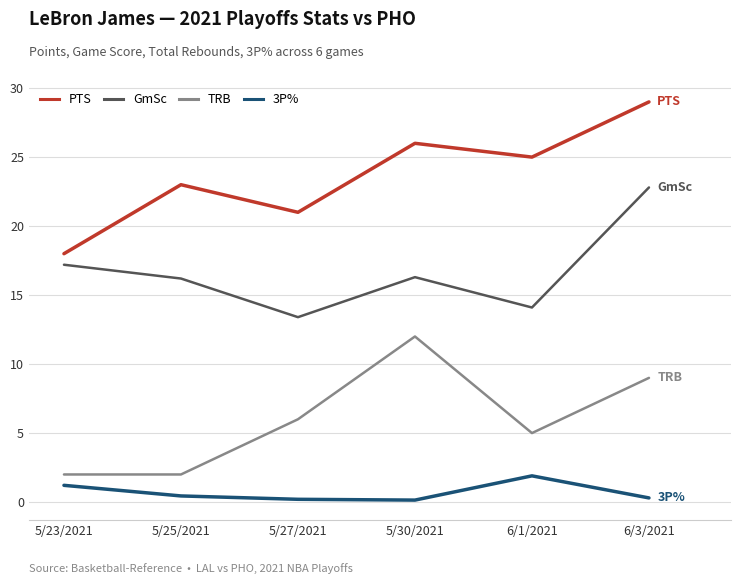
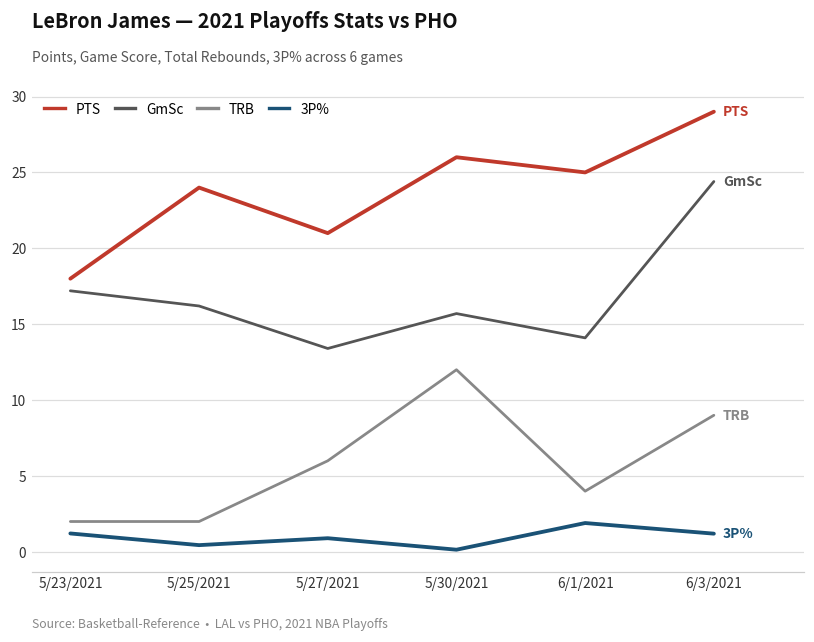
PTS, 5/25/2021: 23 -> 24
3P%, 5/27/2021: 0.2 -> 0.9
GmSc, 5/30/2021: 16.3 -> 15.7
TRB, 6/1/2021: 5 -> 4
GmSc, 6/3/2021: 22.8 -> 24.4
3P%, 6/3/2021: 0.3 -> 1.2
